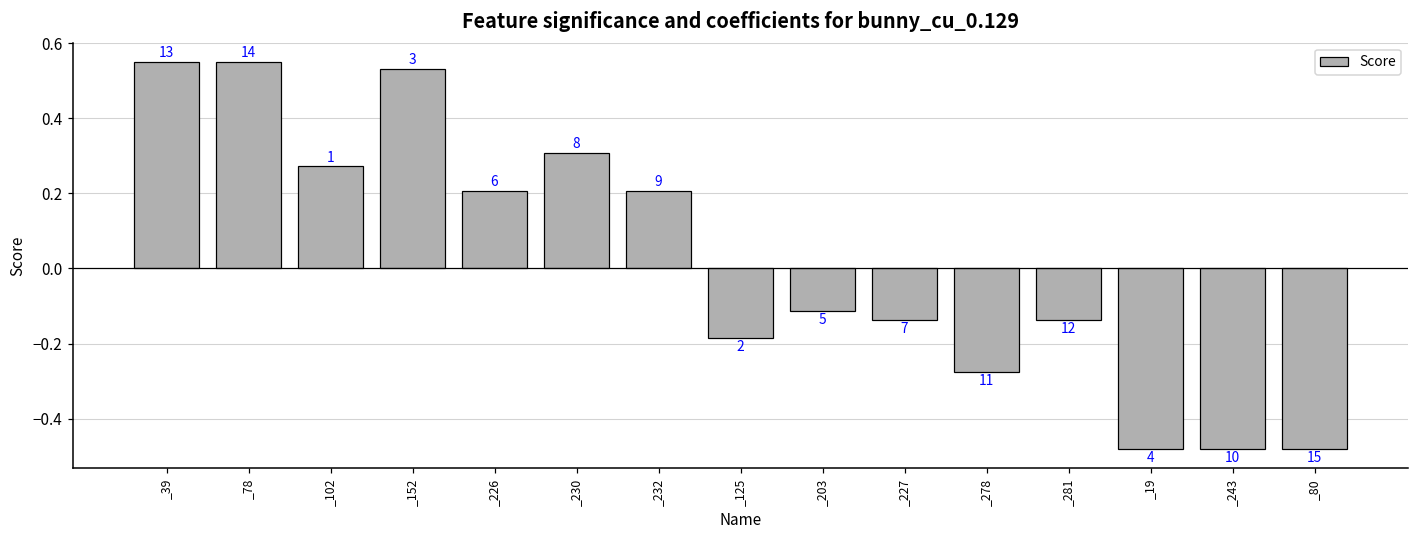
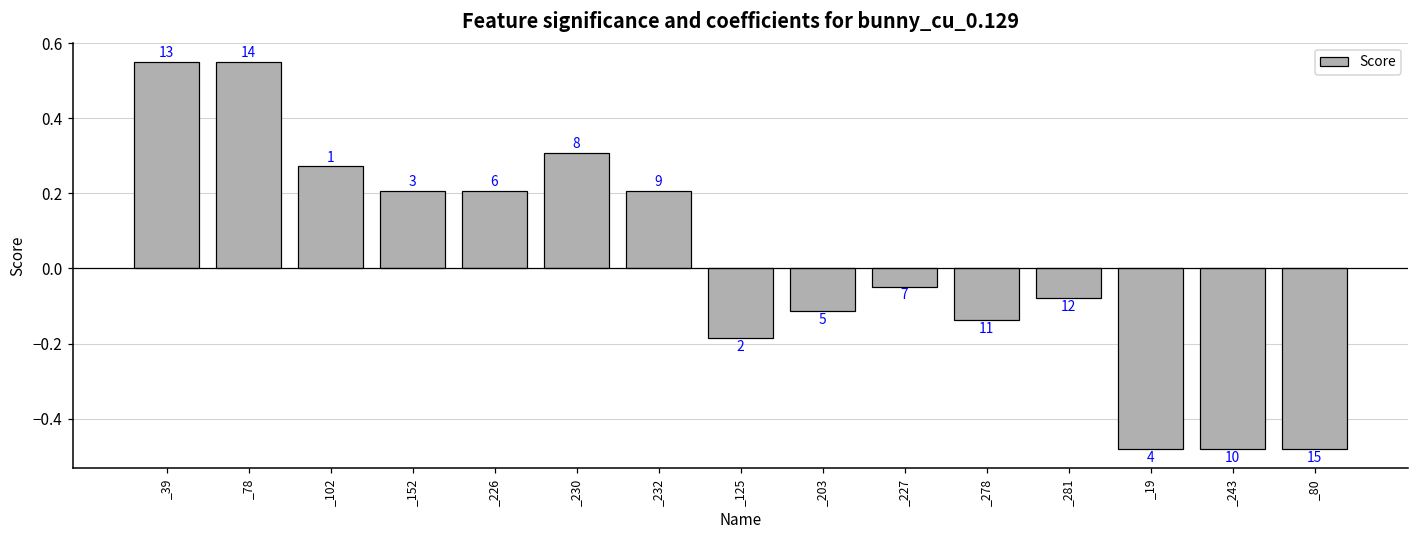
_152: 0.53 -> 0.21
_227: -0.14 -> -0.05
_278: -0.28 -> -0.14
_281: -0.14 -> -0.08
